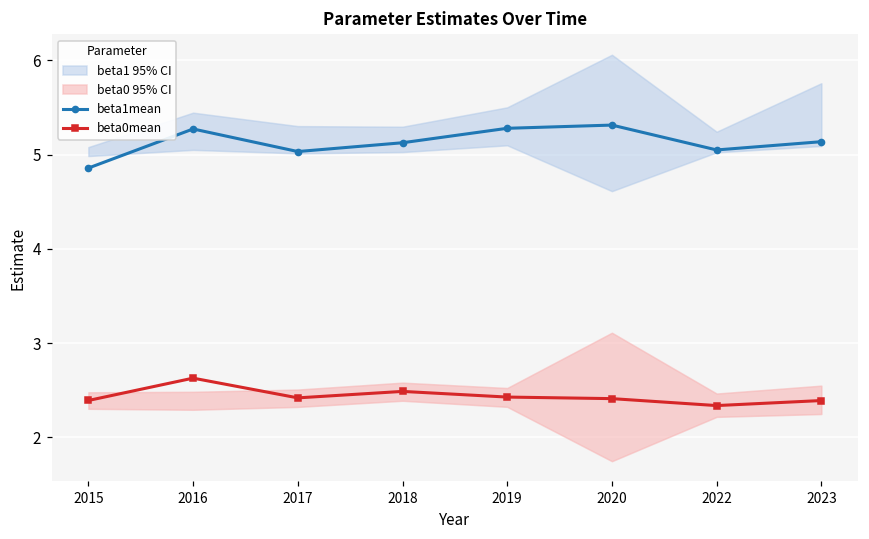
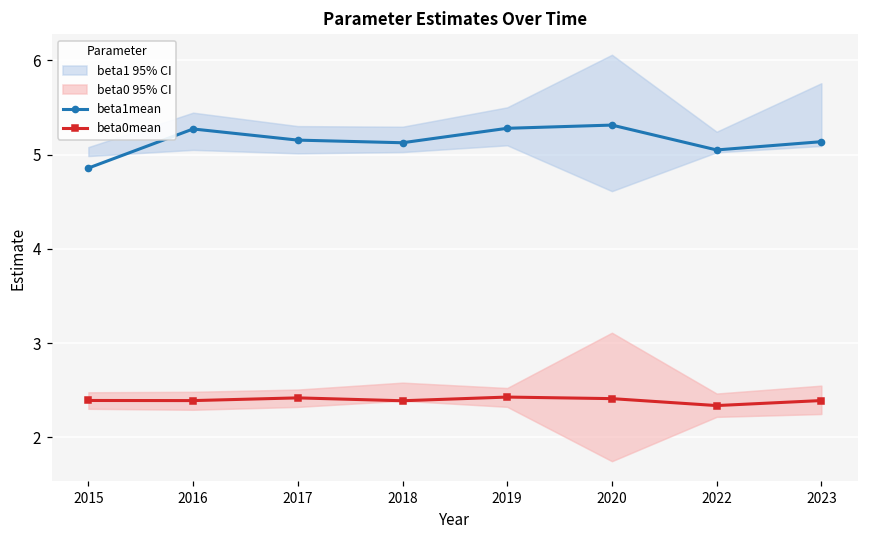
beta0mean, 2016: 2.6 -> 2.4
beta1mean, 2017: 5.0 -> 5.2
beta0mean, 2018: 2.5 -> 2.4
